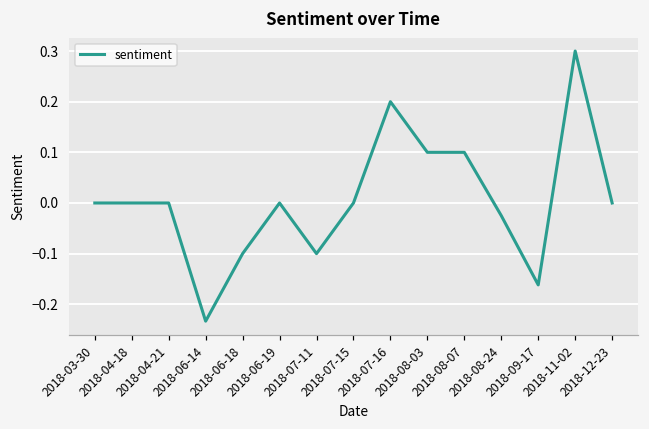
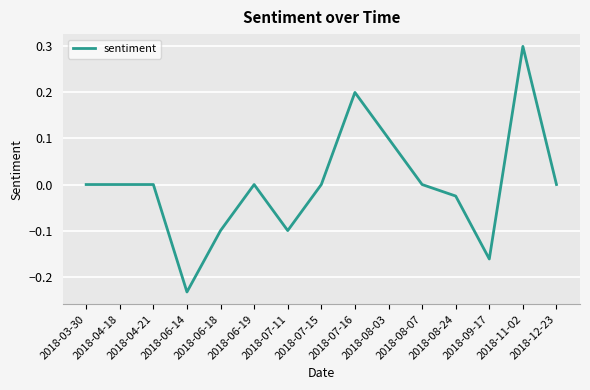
2018-08-07: 0.1 -> 0.0
